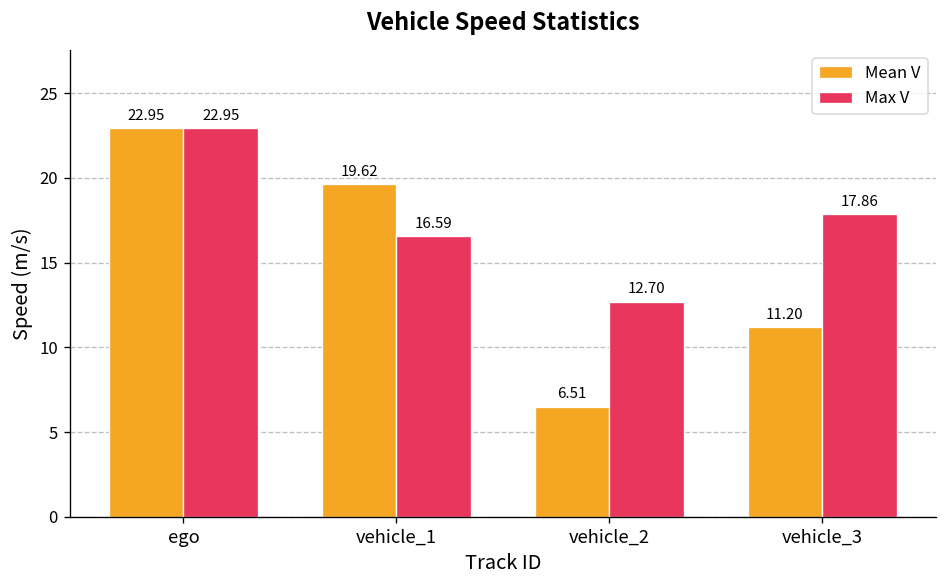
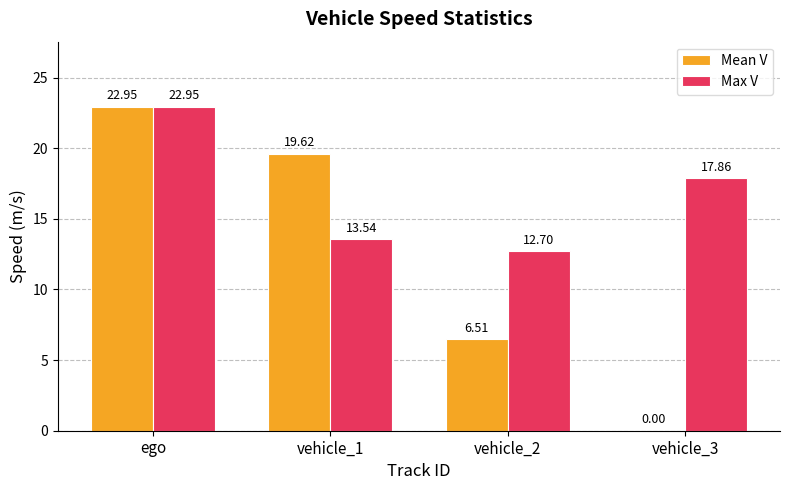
Max V, vehicle_1: 16.59 -> 13.54
Mean V, vehicle_3: 11.20 -> 0.00
